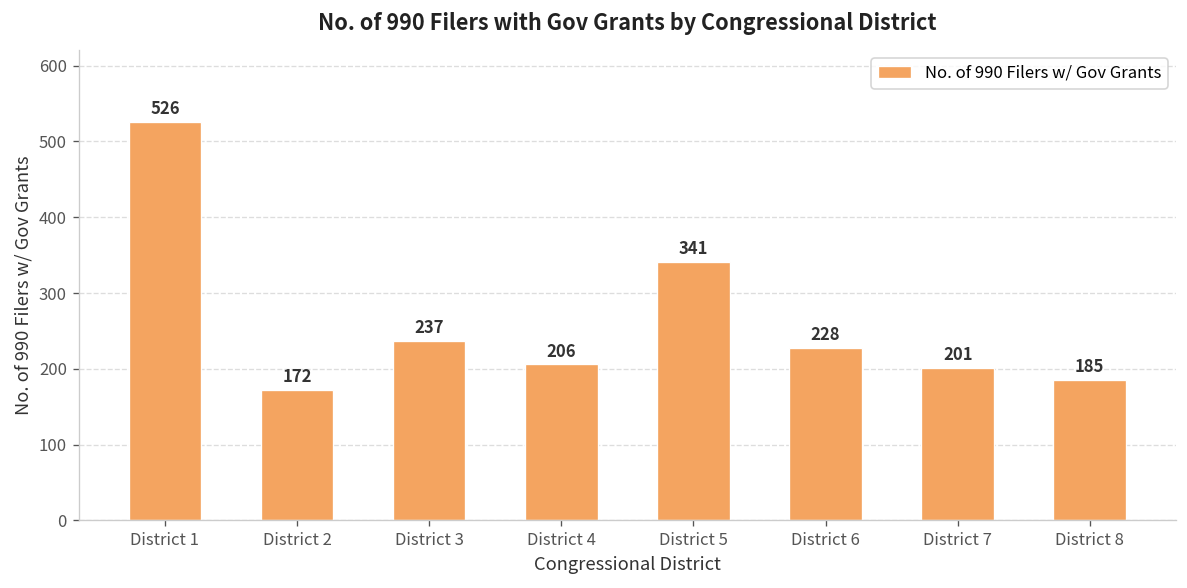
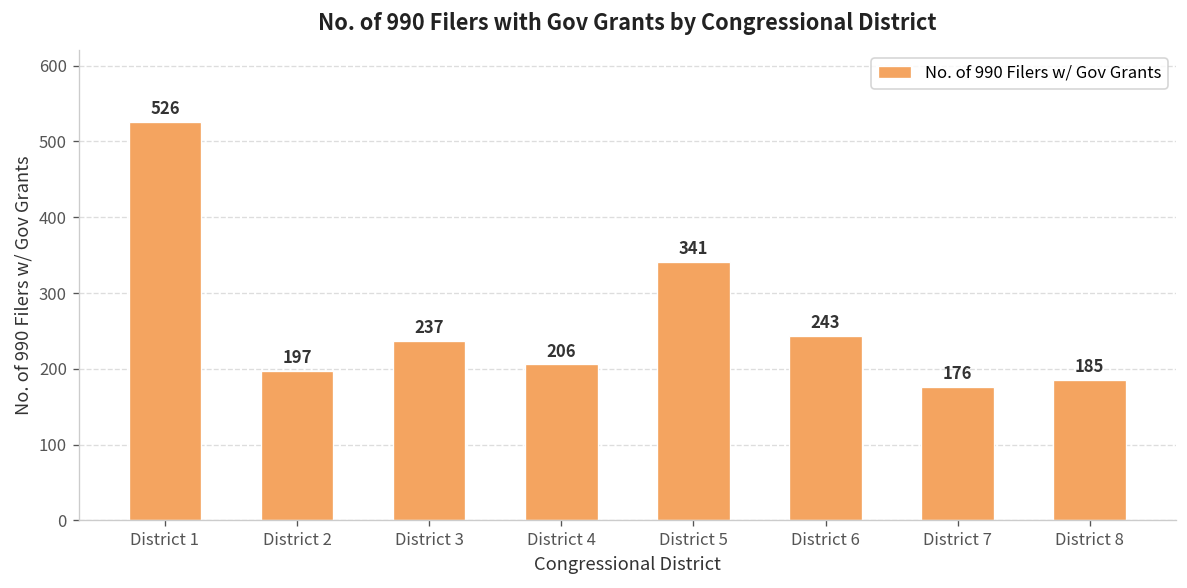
District 2: 172 -> 197
District 6: 228 -> 243
District 7: 201 -> 176
